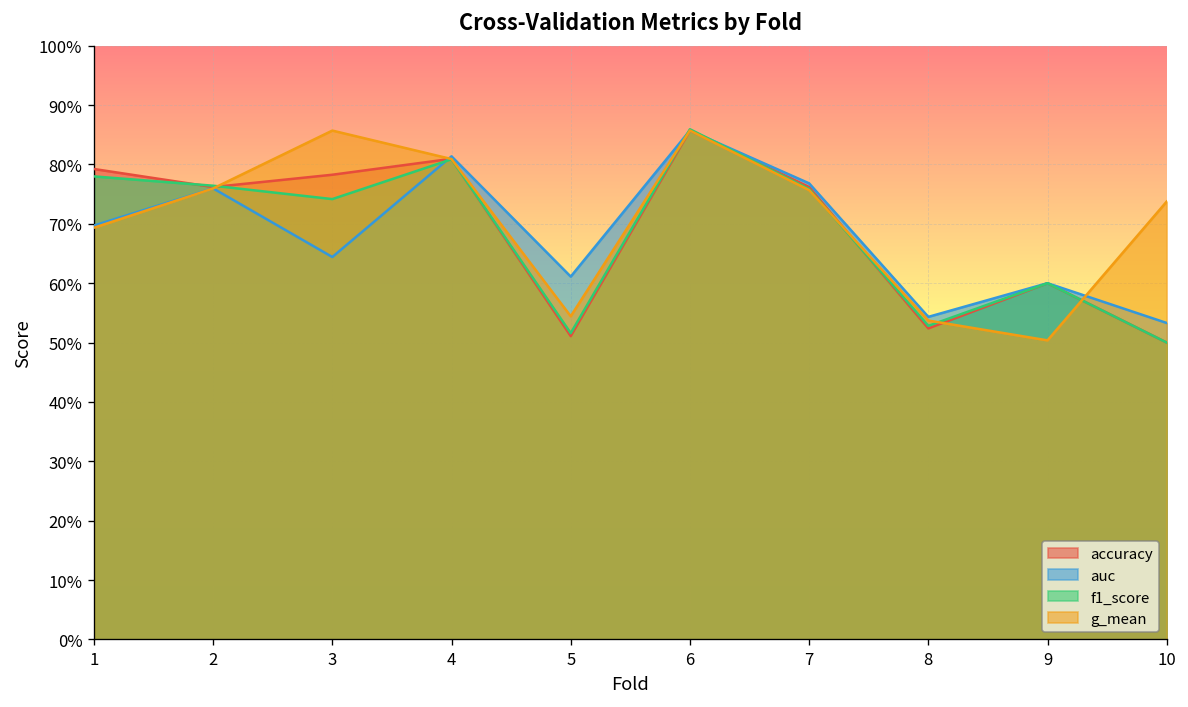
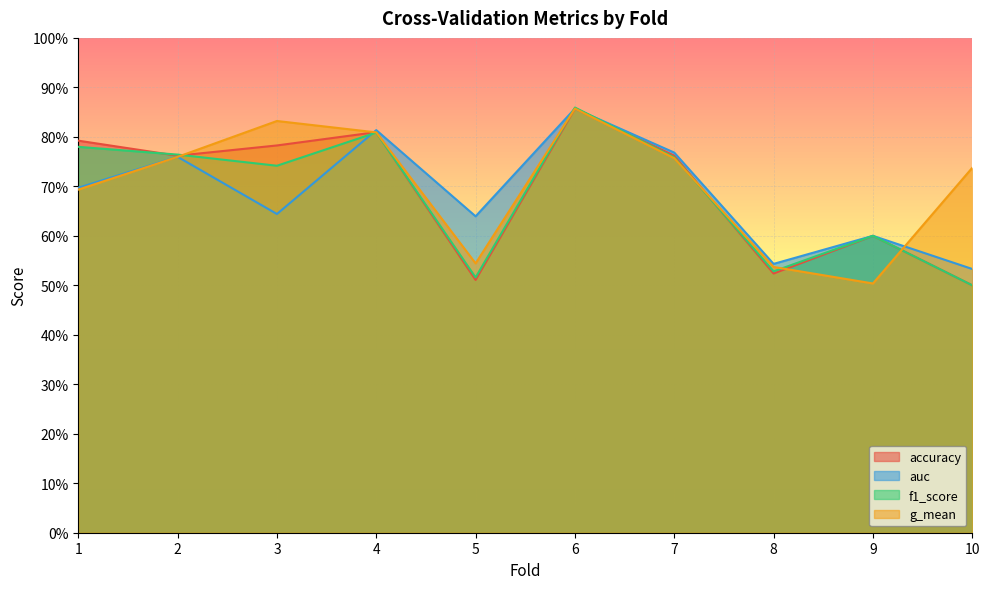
g_mean, 3: 86% -> 83%
auc, 5: 61% -> 64%
